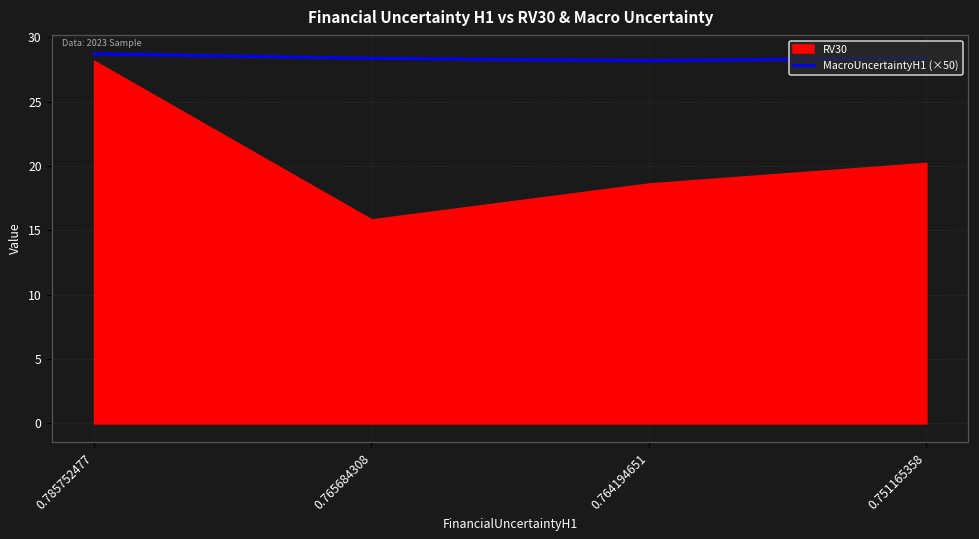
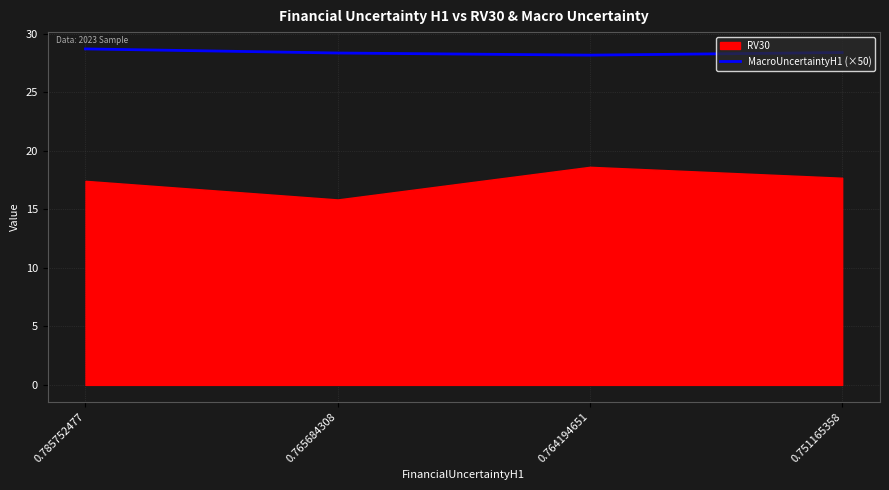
RV30, 0.785752477: 28.2 -> 17.4
RV30, 0.751165358: 20.2 -> 17.7
